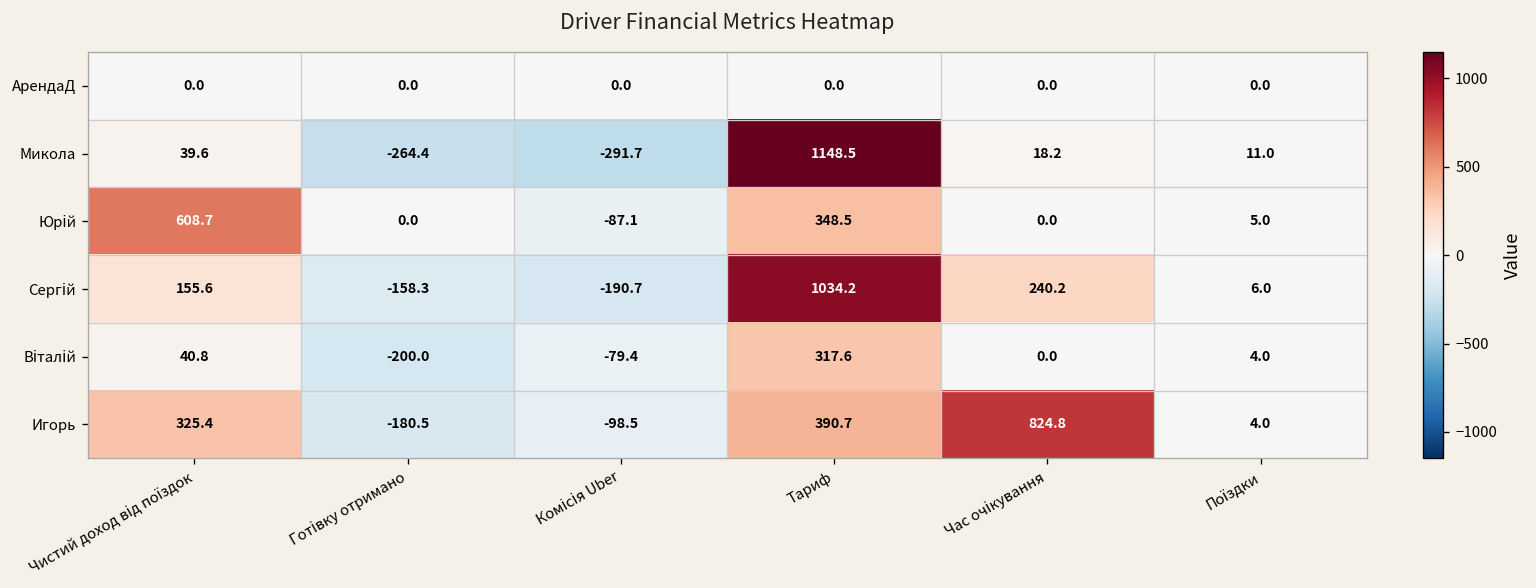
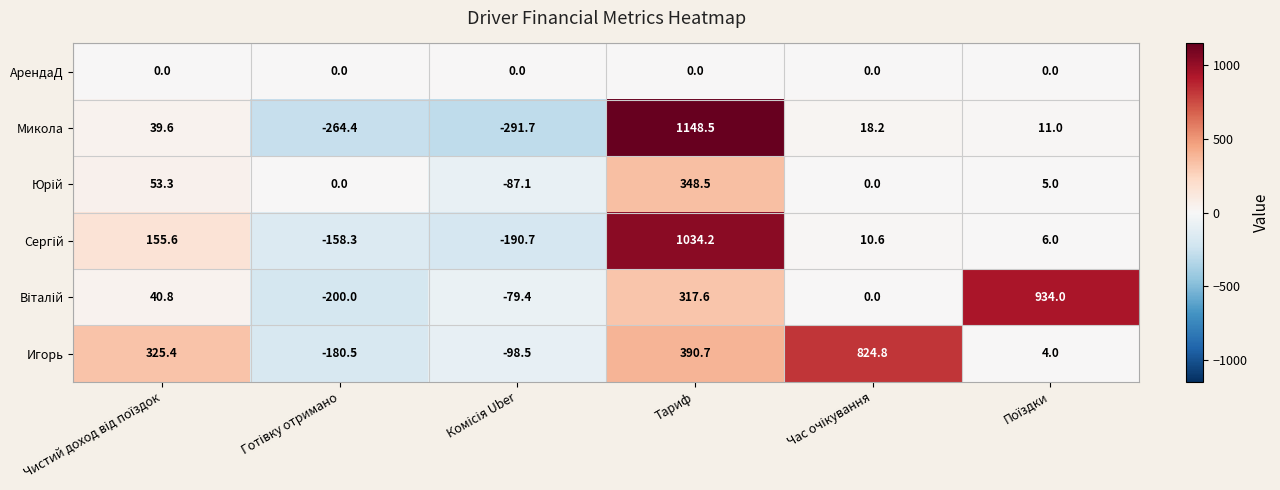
Юрій, Чистий доход від поїздок: 608.7 -> 53.3
Сергій, Час очікування: 240.2 -> 10.6
Віталій, Поїздки: 4.0 -> 934.0
